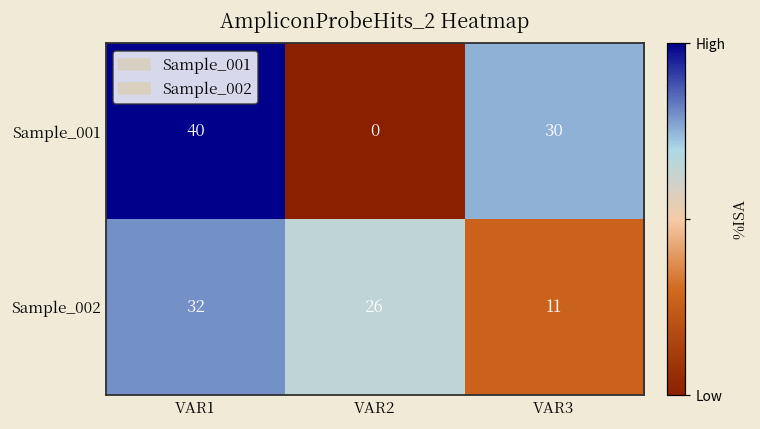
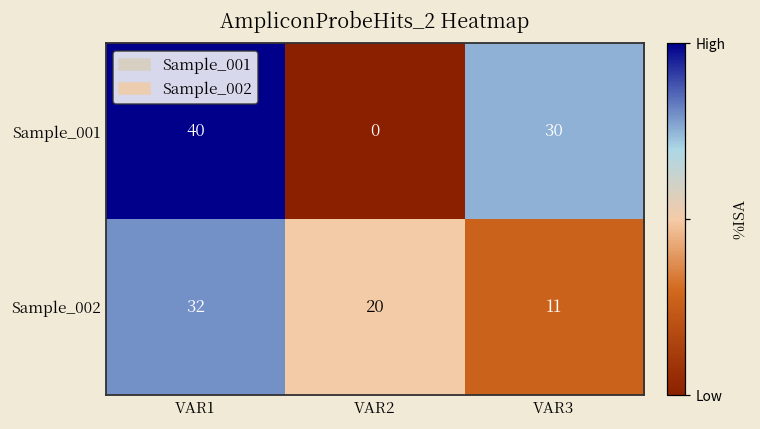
Sample_002, VAR2: 26 -> 20
